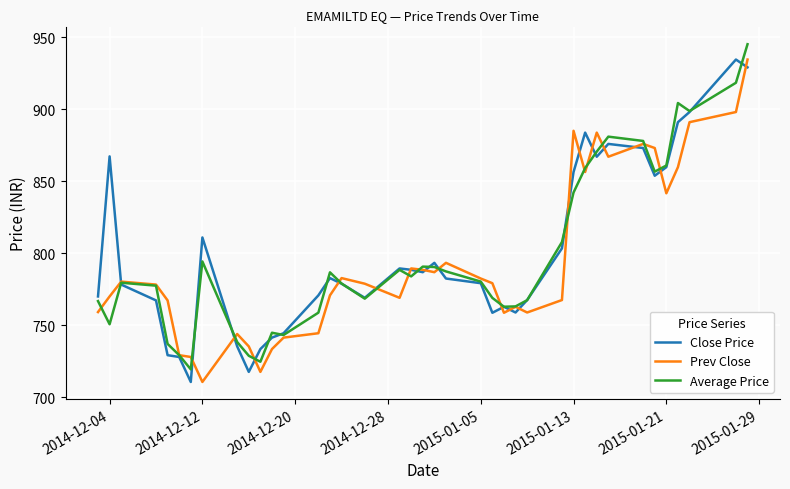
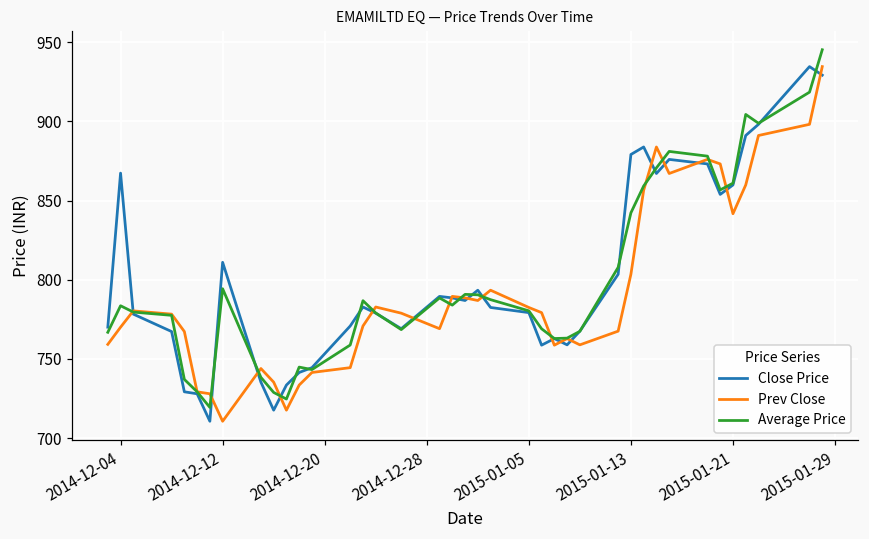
Average Price, 2014-12-04: 751 -> 784
Close Price, 2015-01-13: 857 -> 879
Prev Close, 2015-01-13: 885 -> 803
